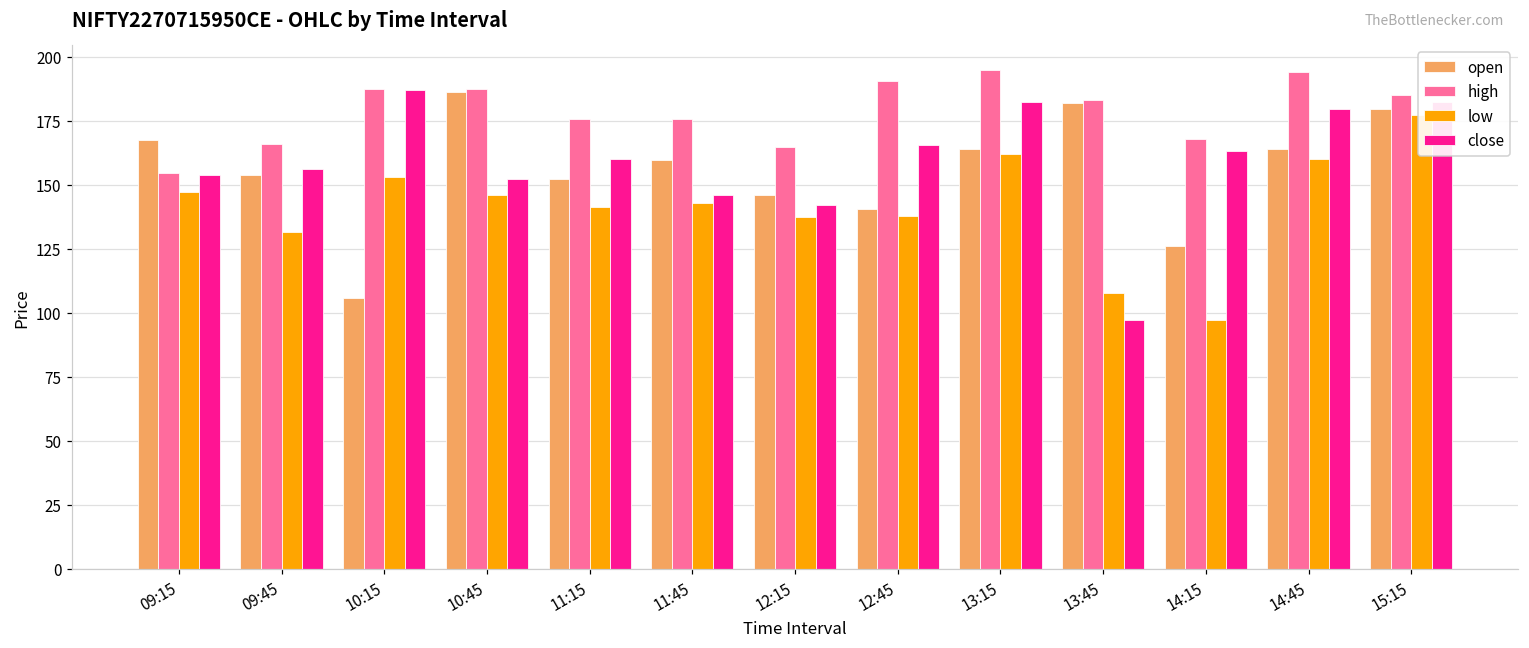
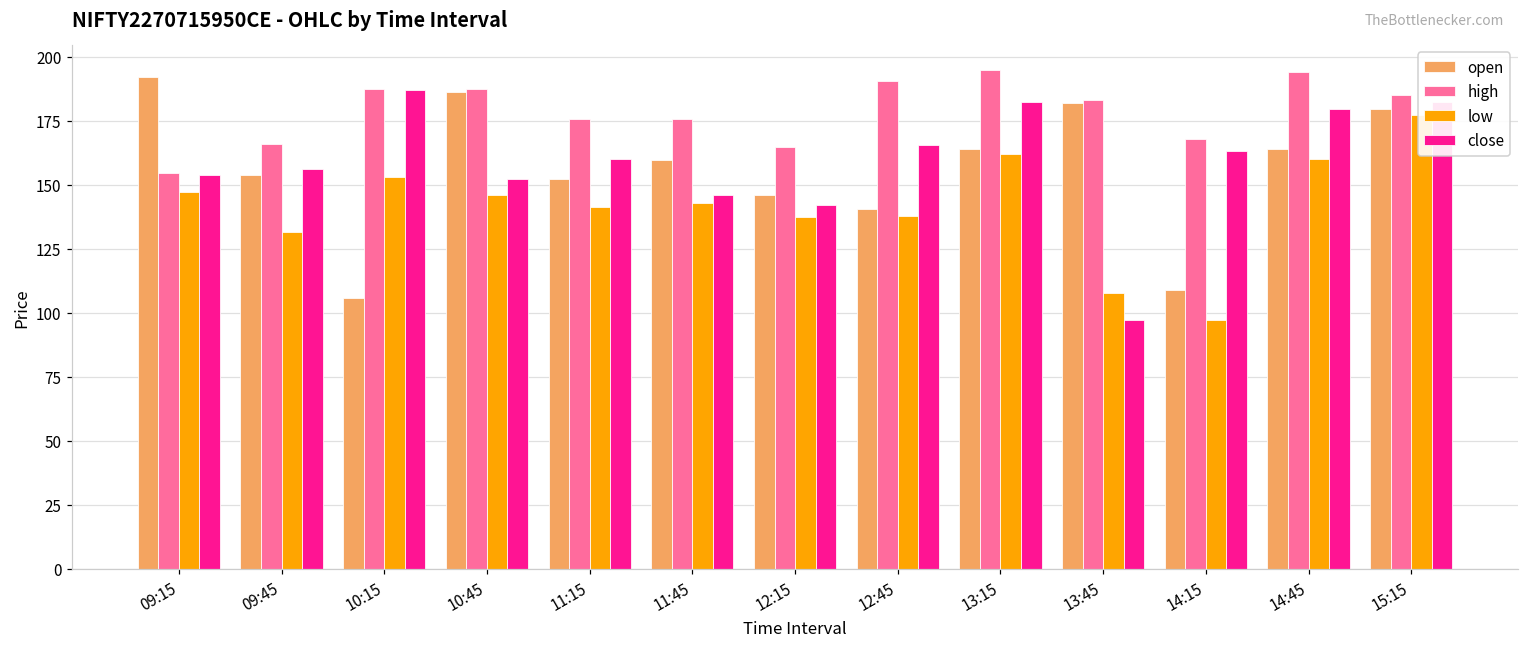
open, 09:15: 168 -> 192
open, 14:15: 126 -> 109
